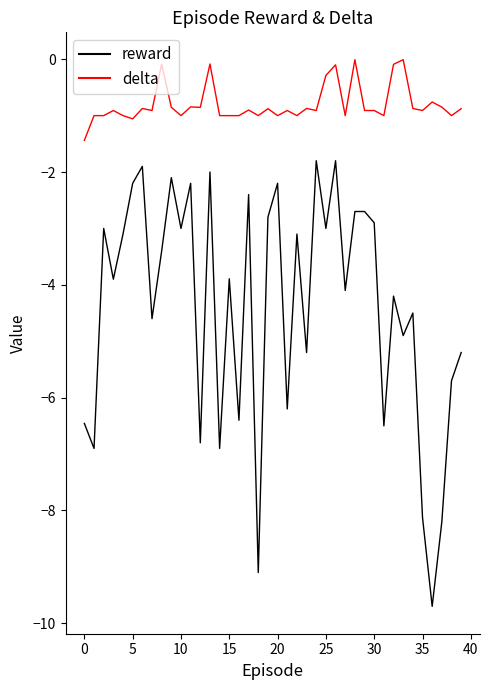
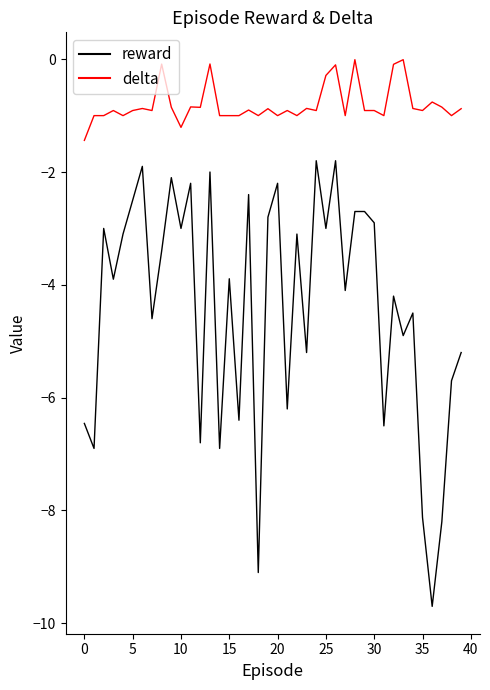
reward, 5: -2.2 -> -2.5
delta, 5: -1.1 -> -0.9
delta, 10: -1.0 -> -1.2
